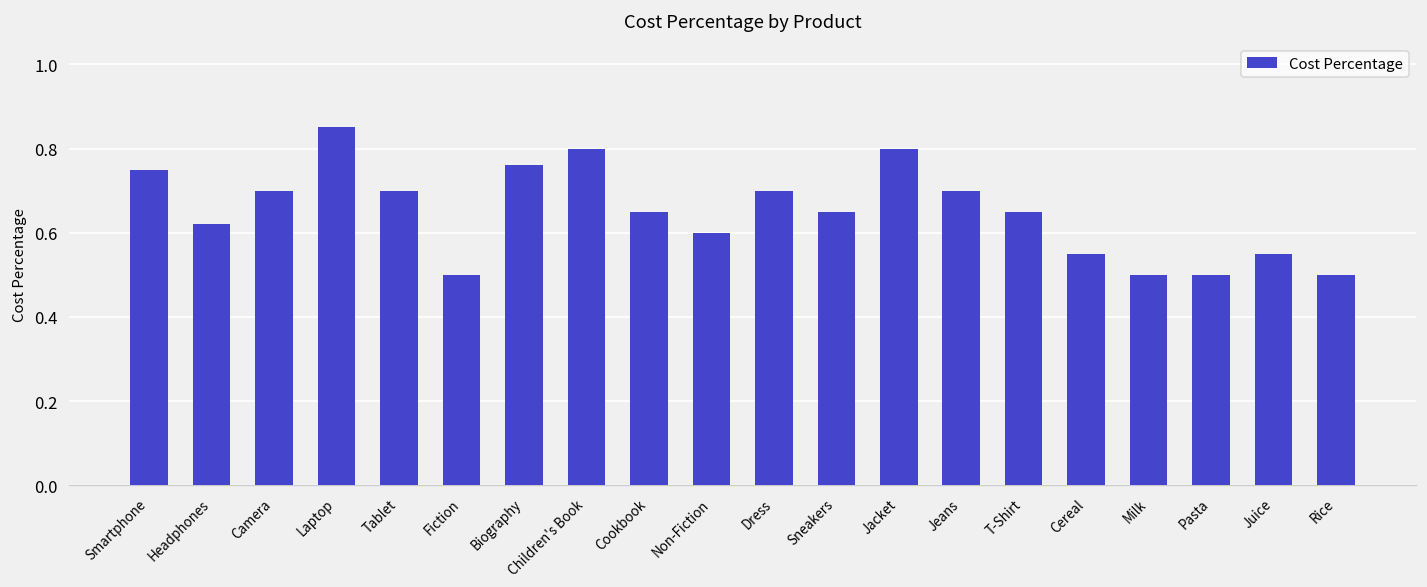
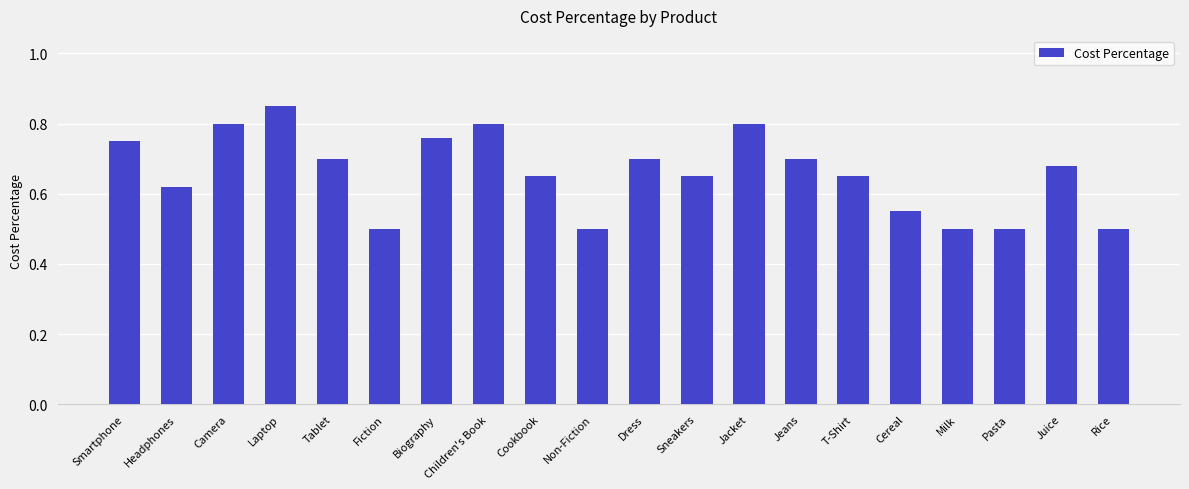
Camera: 0.7 -> 0.8
Non-Fiction: 0.6 -> 0.5
Juice: 0.55 -> 0.68
